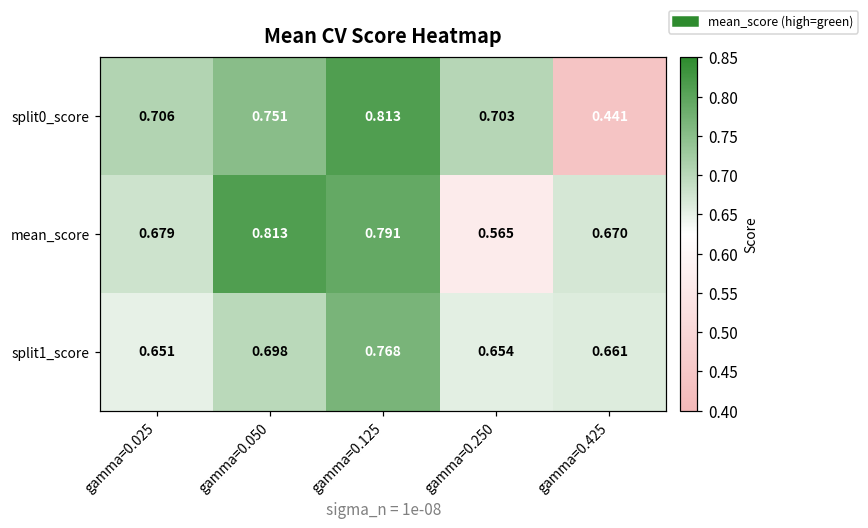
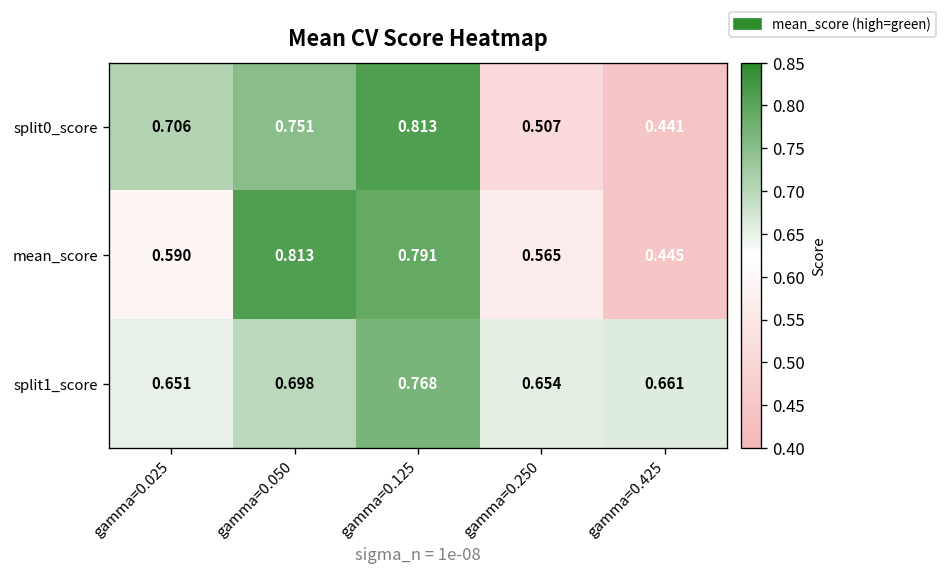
split0_score, gamma=0.250: 0.703 -> 0.507
mean_score, gamma=0.025: 0.679 -> 0.590
mean_score, gamma=0.425: 0.670 -> 0.445
